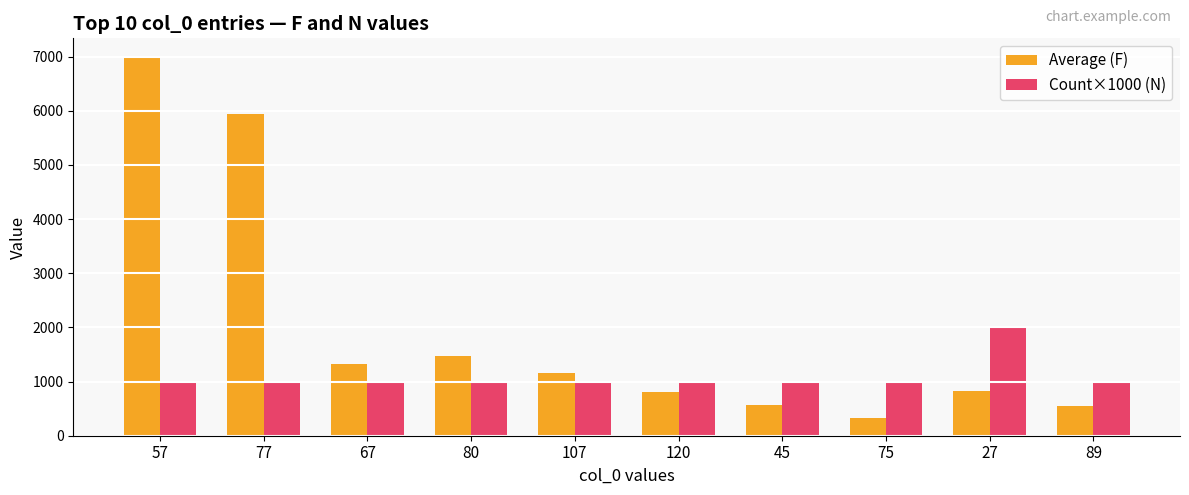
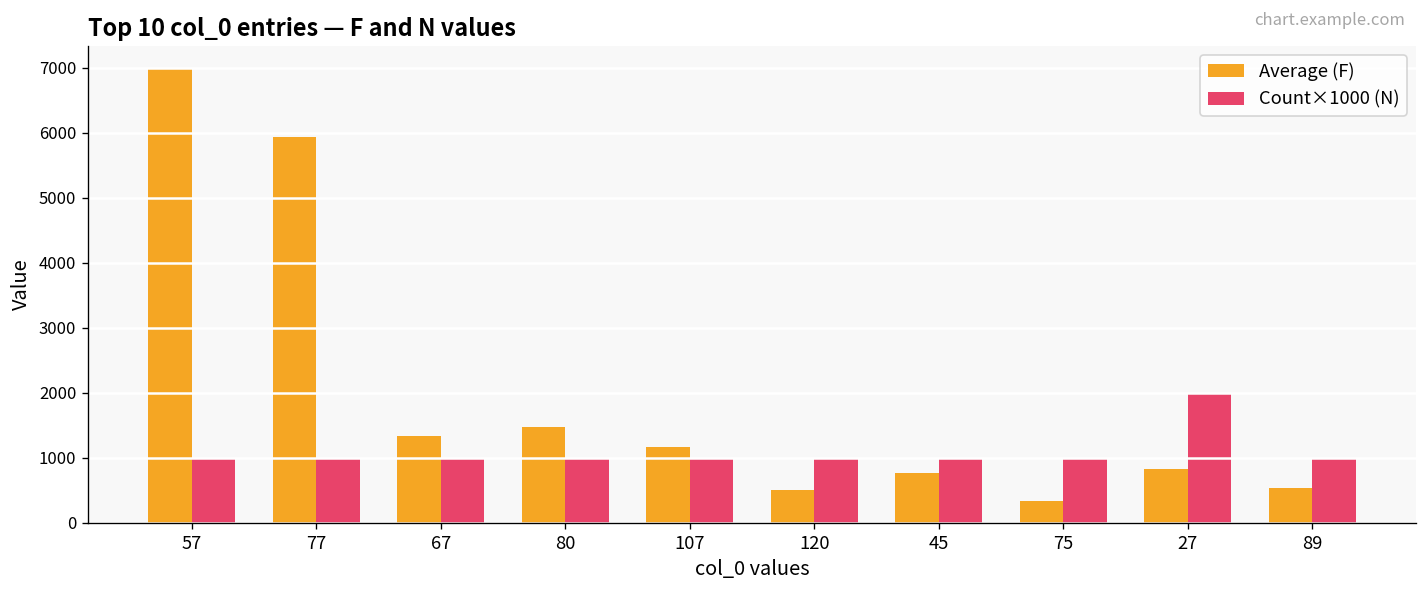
Average (F), 120: 800 -> 500
Average (F), 45: 600 -> 800
